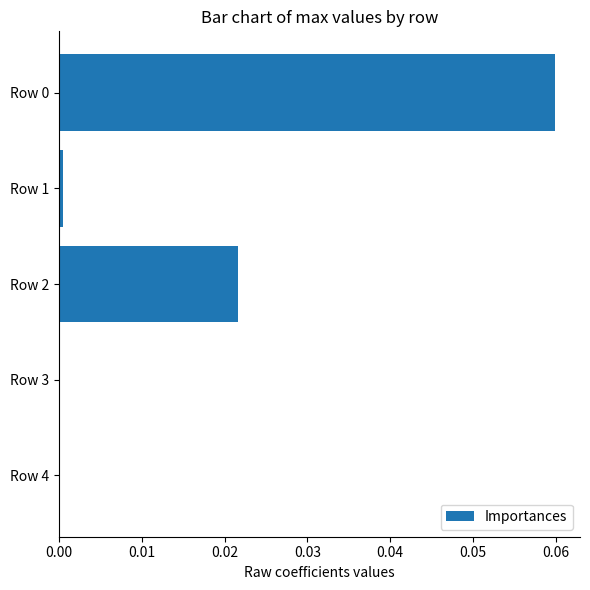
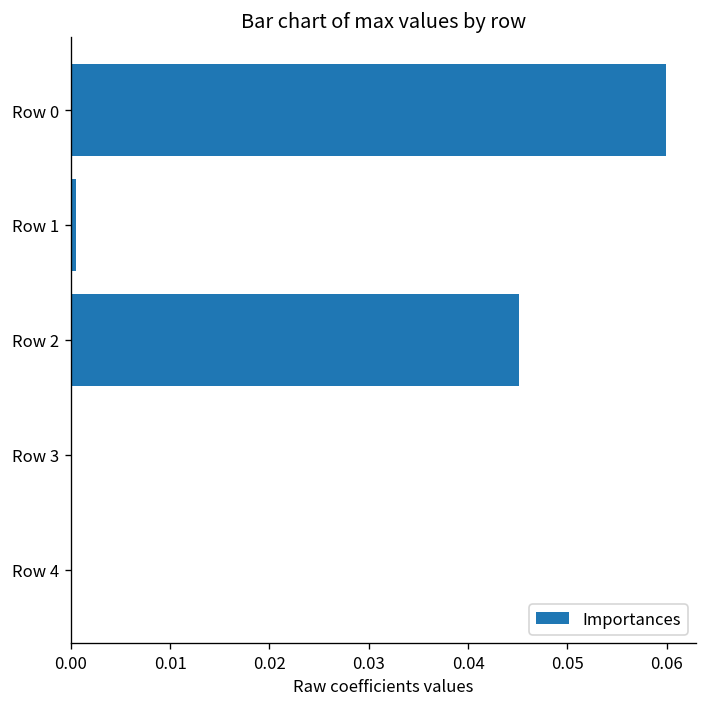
Row 2: 0.022 -> 0.045
